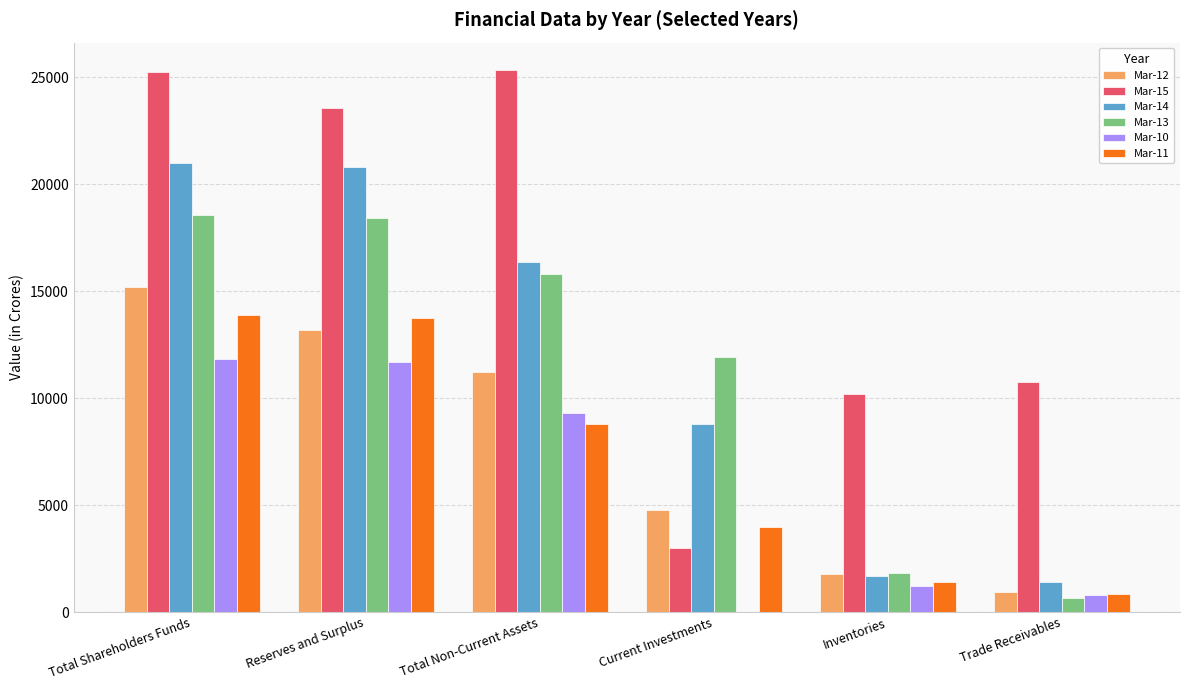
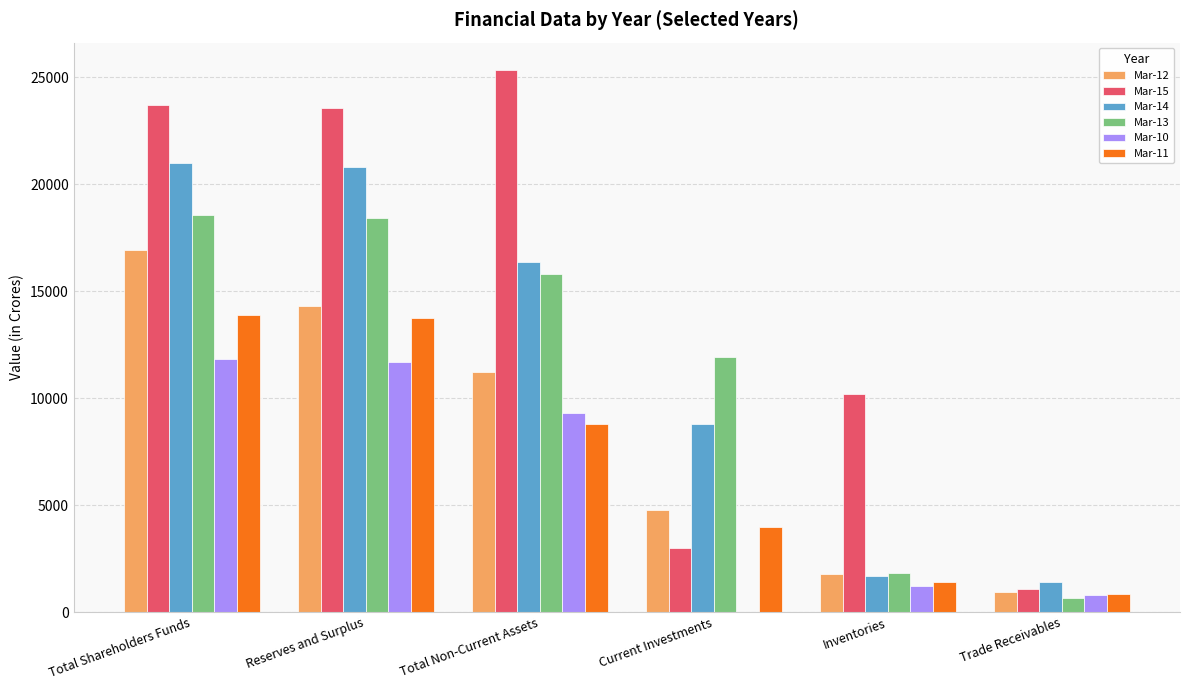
Mar-12, Total Shareholders Funds: 15200 -> 16900
Mar-15, Total Shareholders Funds: 25200 -> 23700
Mar-12, Reserves and Surplus: 13200 -> 14300
Mar-15, Trade Receivables: 10700 -> 1100
